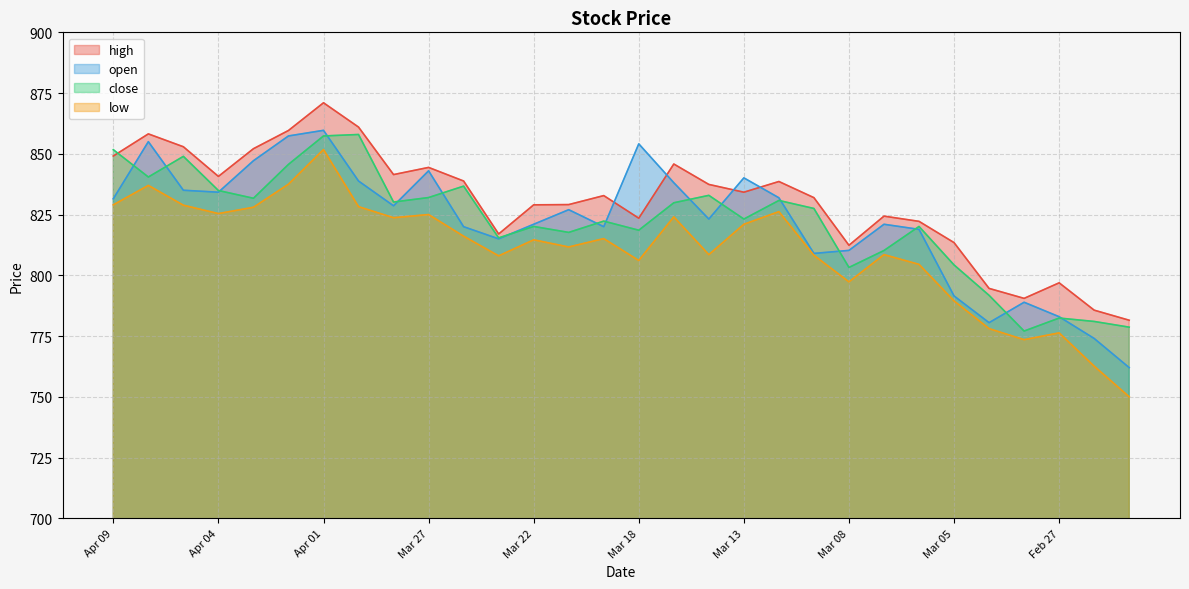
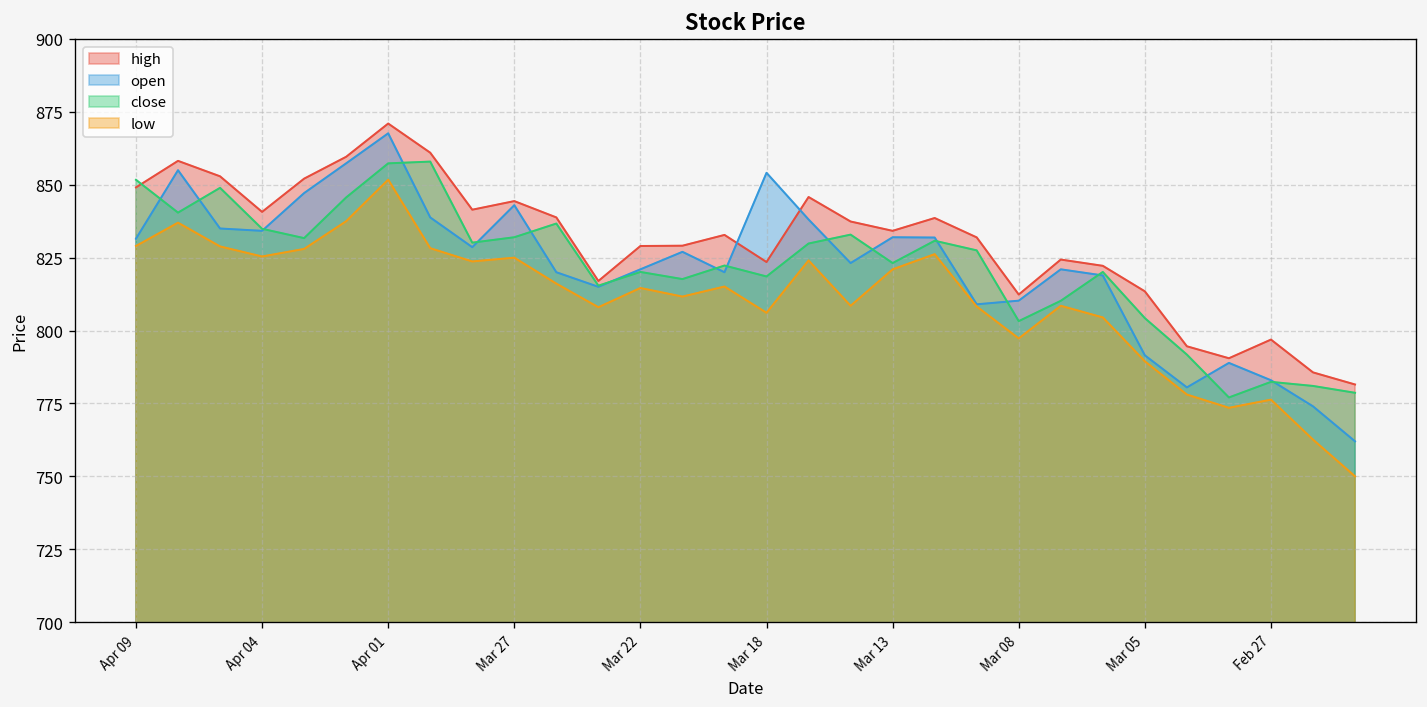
open, Apr 01: 860 -> 868
open, Mar 13: 840 -> 832
